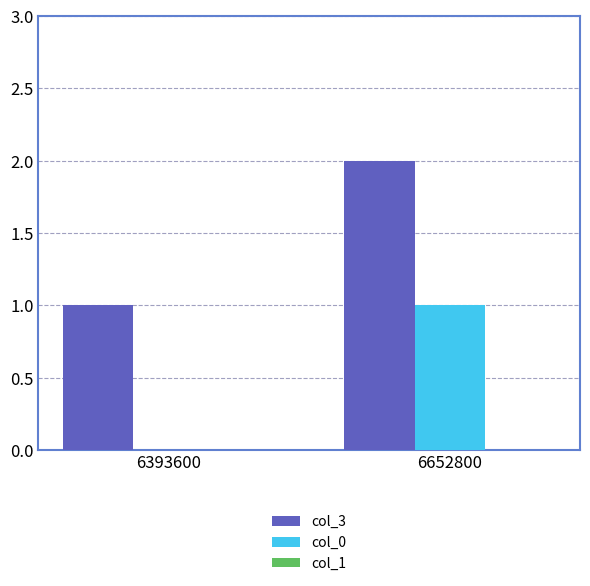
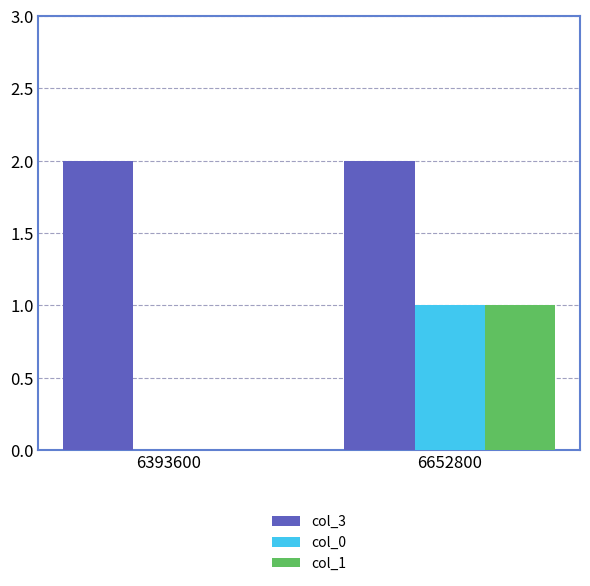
col_3, 6393600: 1 -> 2
col_1, 6652800: 0 -> 1
